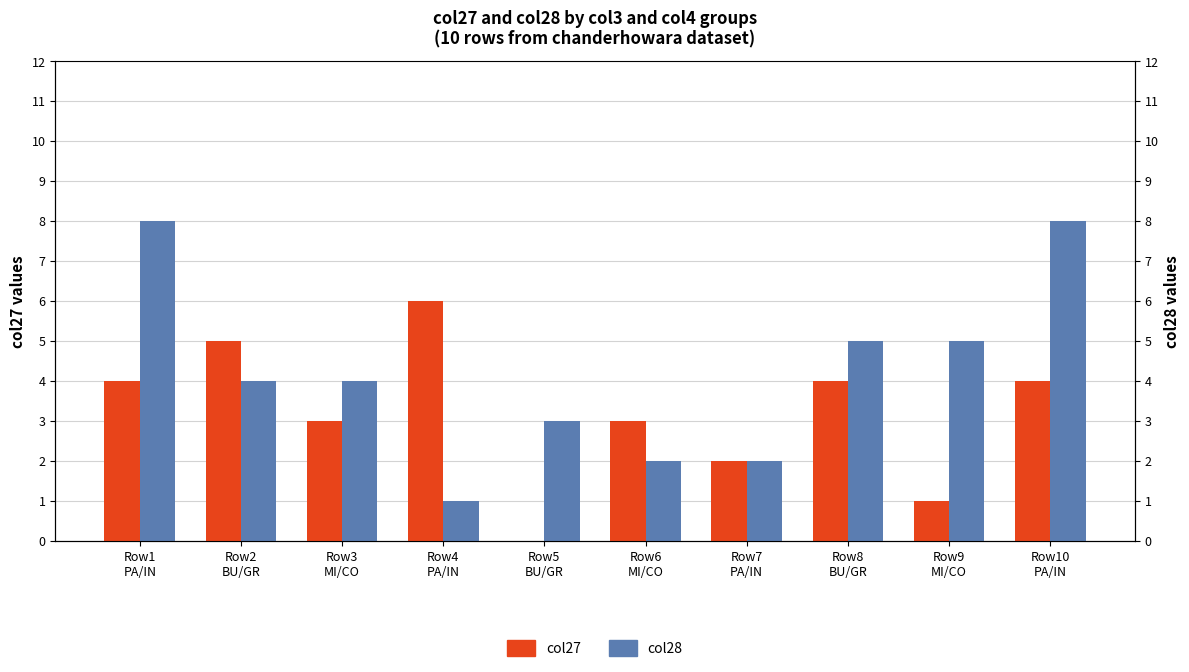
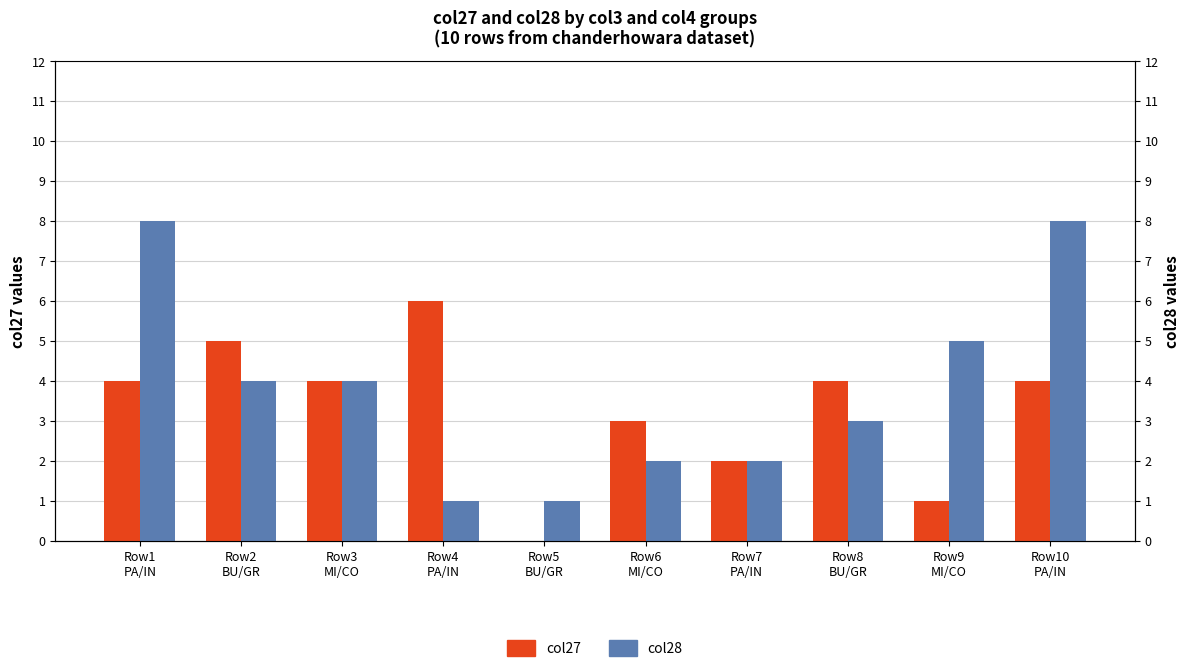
col27, Row3 MI/CO: 3 -> 4
col28, Row5 BU/GR: 3 -> 1
col28, Row8 BU/GR: 5 -> 3
